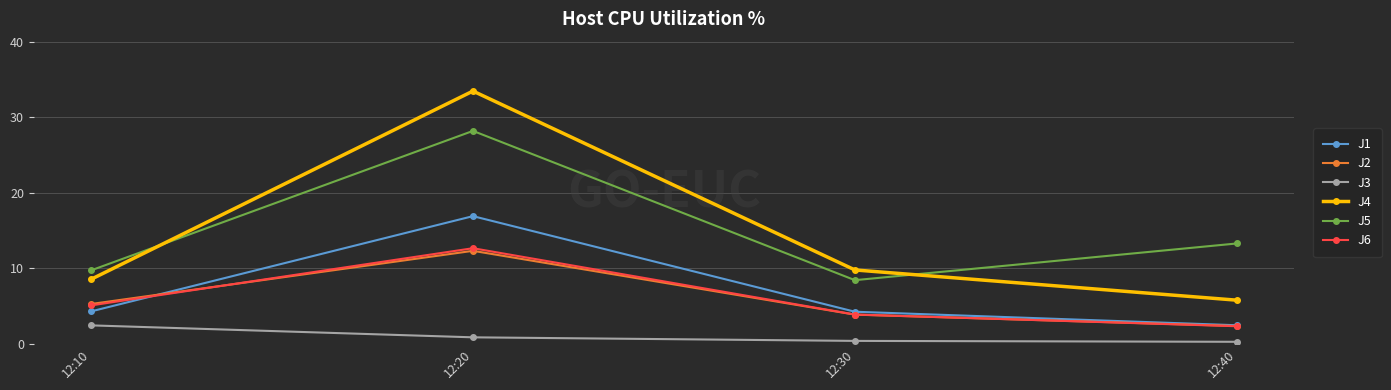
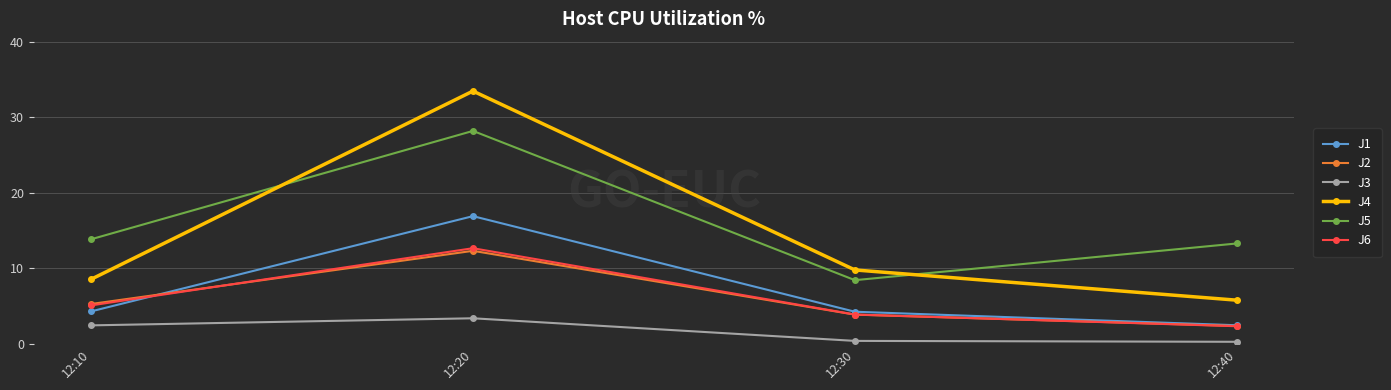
J5, 12:10: 10 -> 14
J3, 12:20: 1 -> 3
